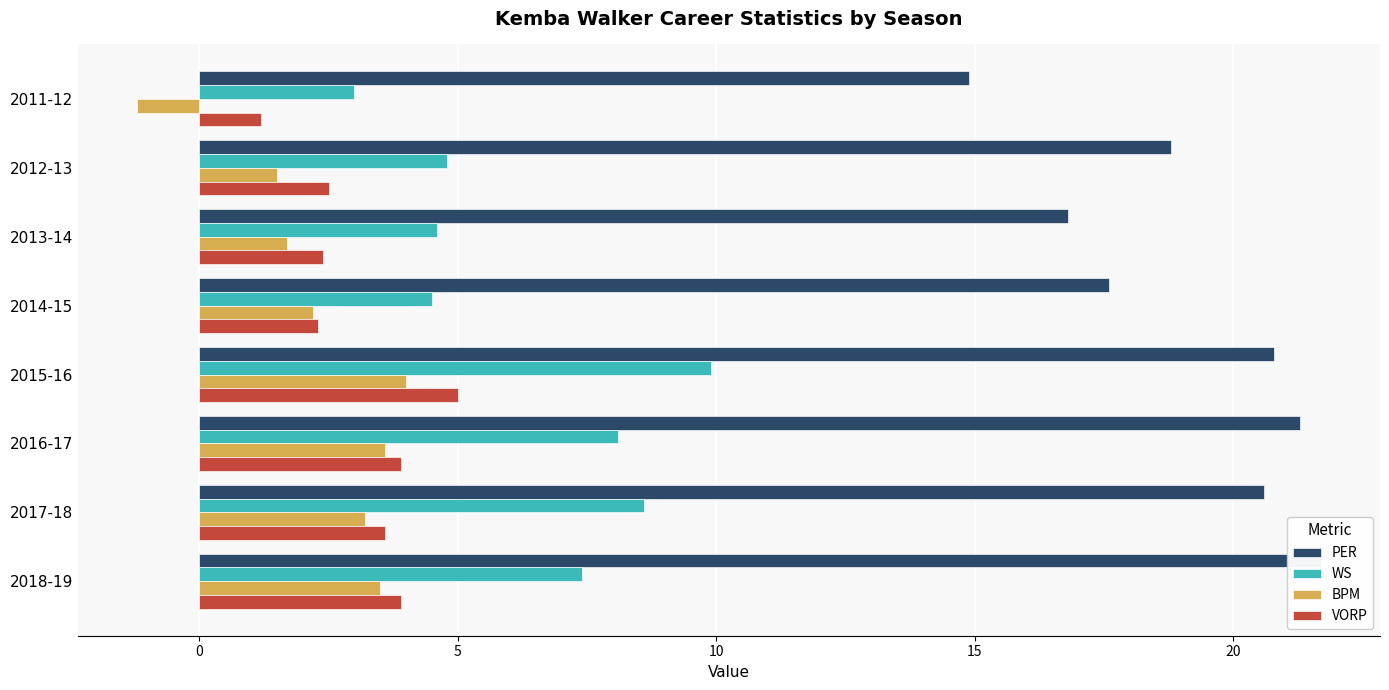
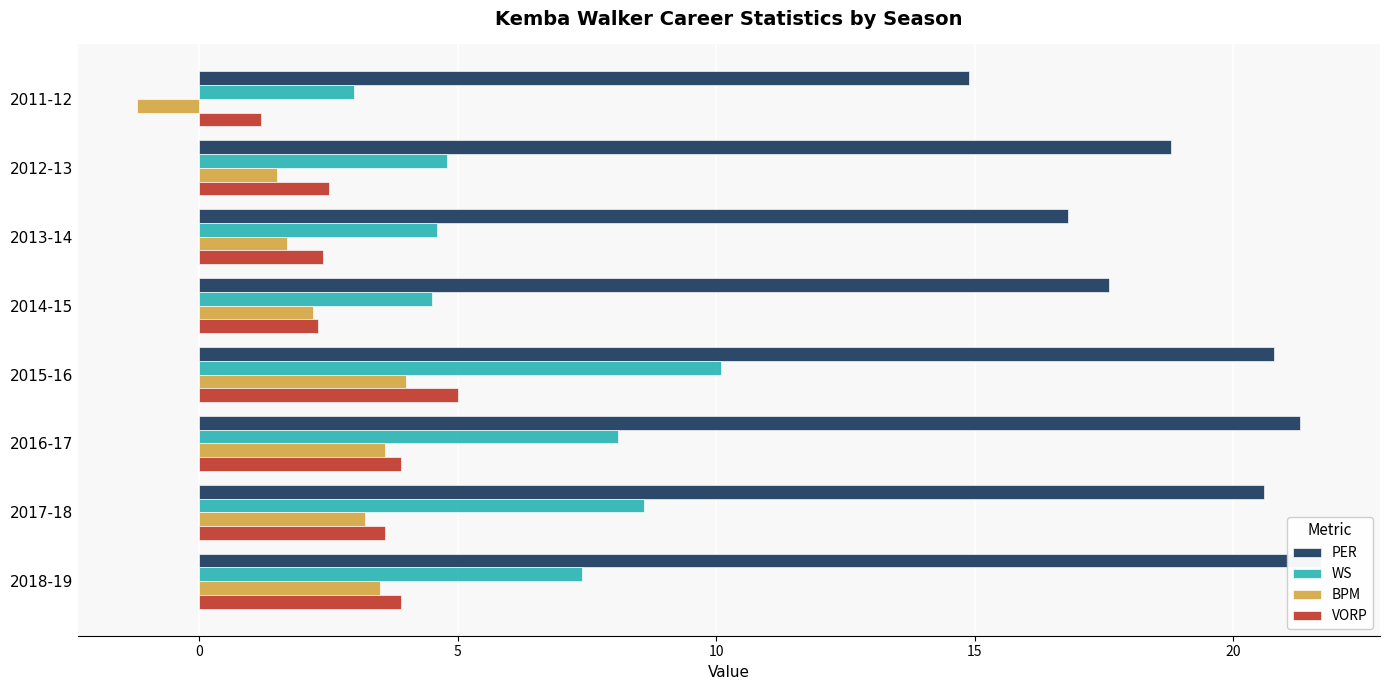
WS, 2015-16: 9.9 -> 10.1
